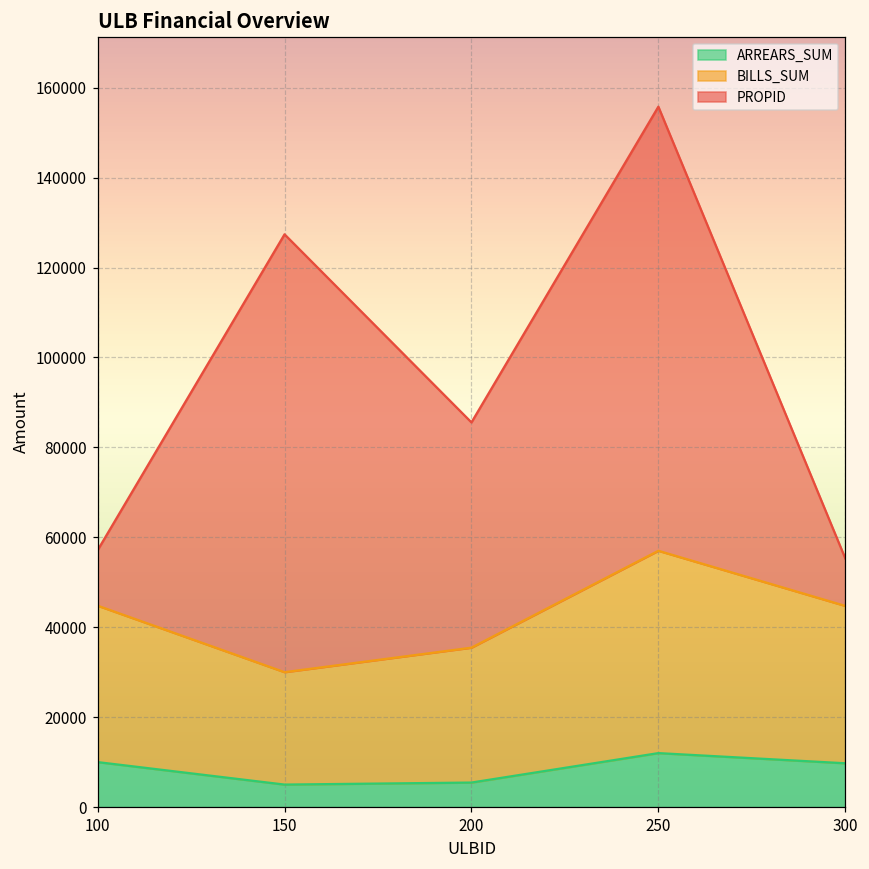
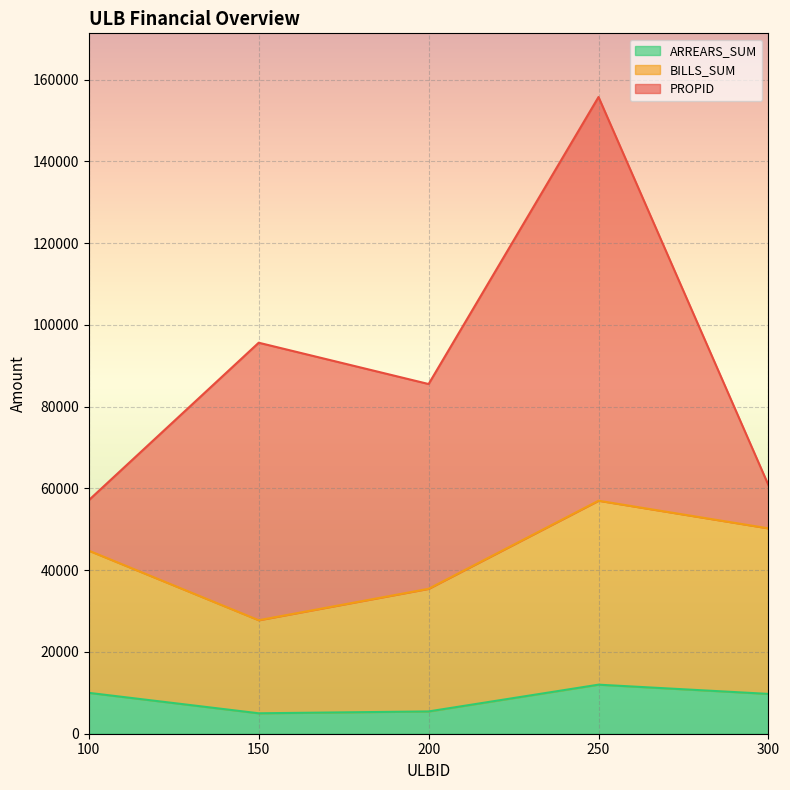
BILLS_SUM, 150: 25000 -> 23000
PROPID, 150: 97000 -> 68000
BILLS_SUM, 300: 35000 -> 40000
